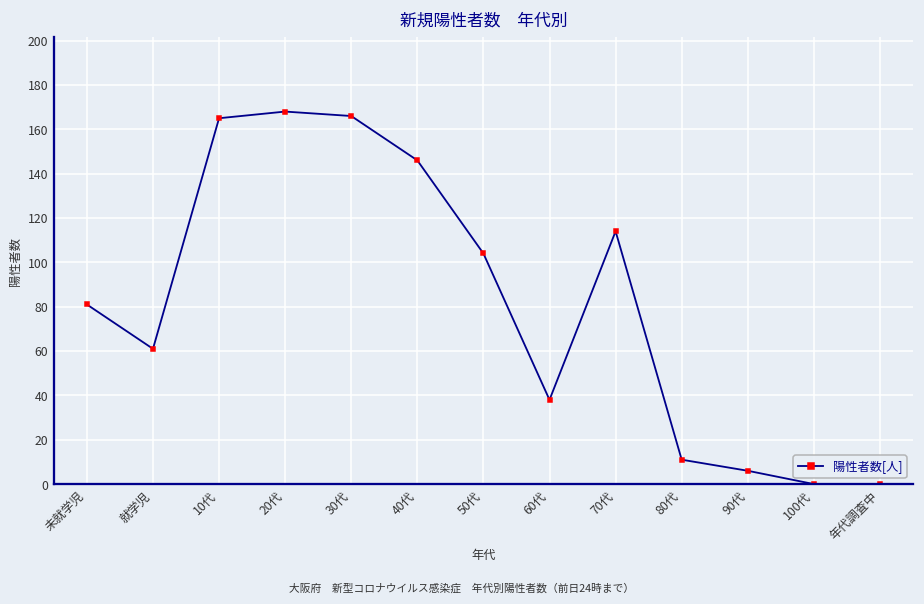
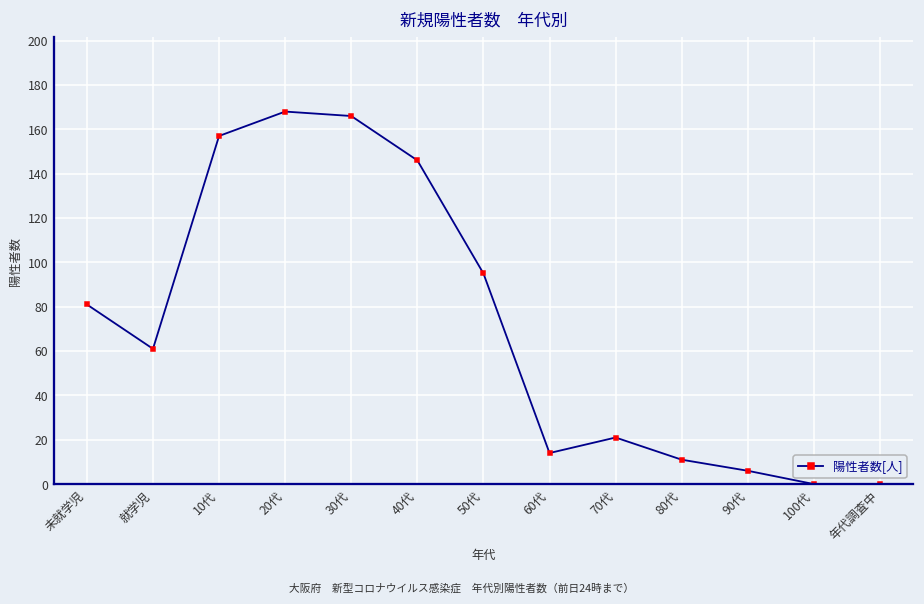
10代: 165 -> 157
50代: 104 -> 95
60代: 38 -> 14
70代: 114 -> 21
